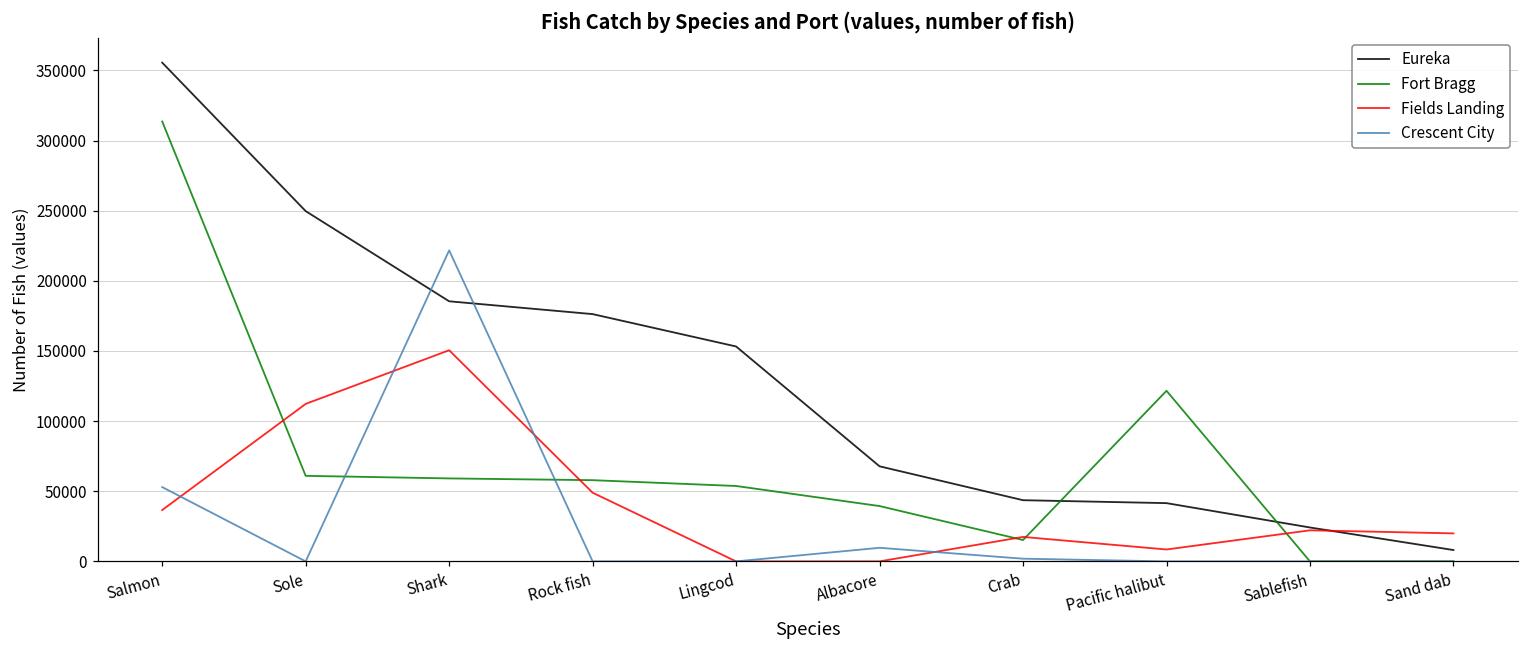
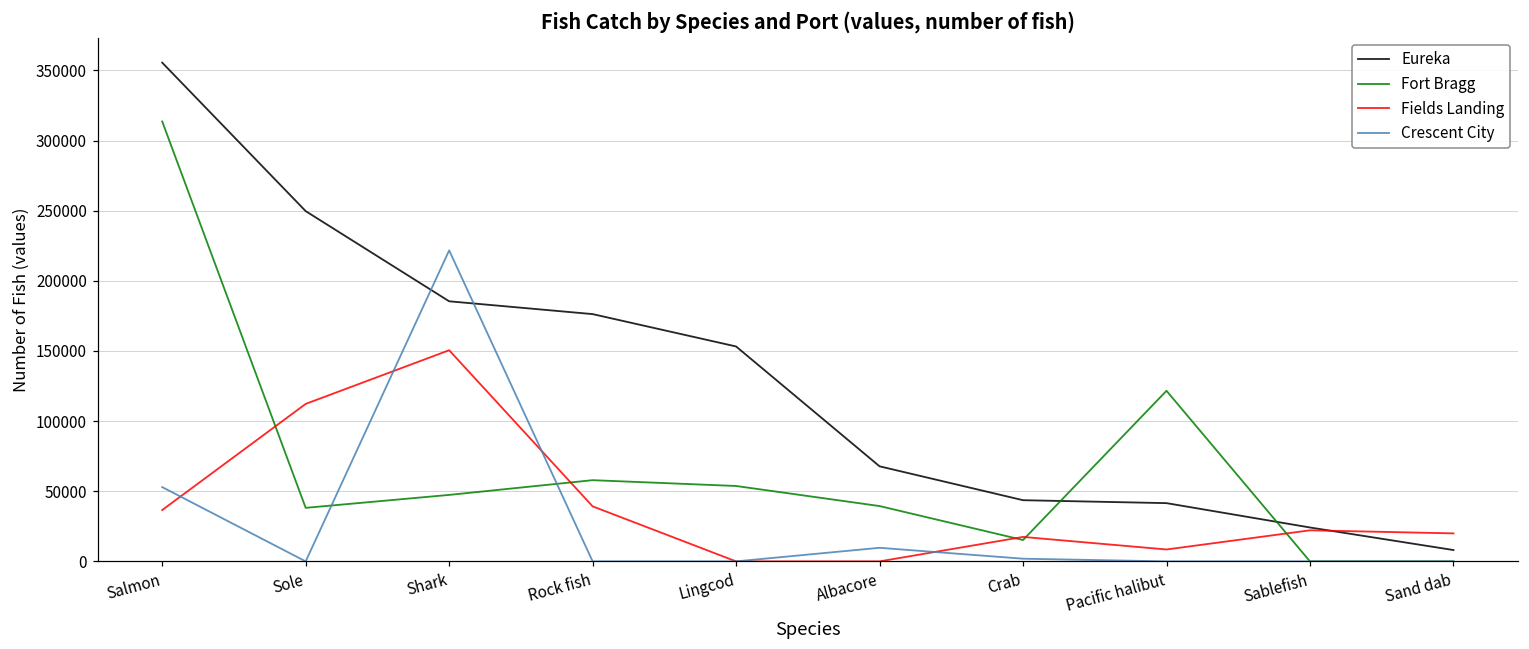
Fort Bragg, Sole: 61000 -> 38000
Fort Bragg, Shark: 59000 -> 47000
Fields Landing, Rock fish: 49000 -> 39000
